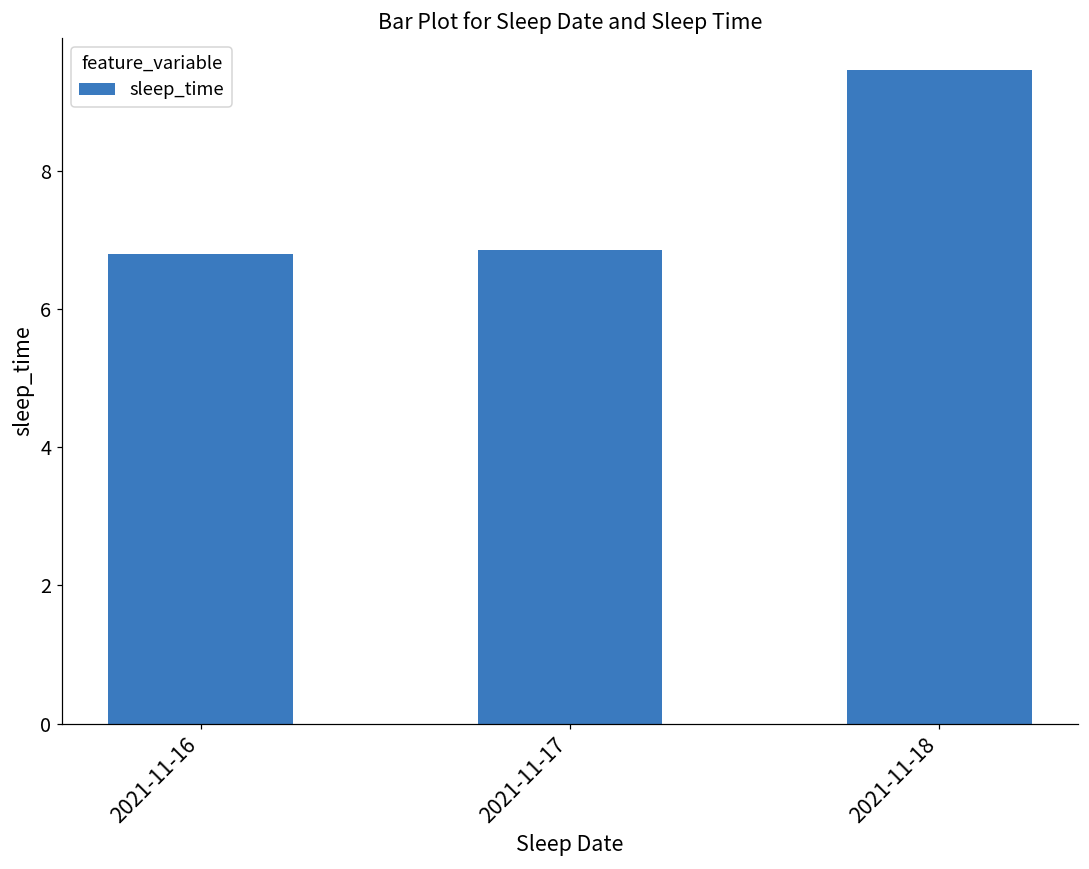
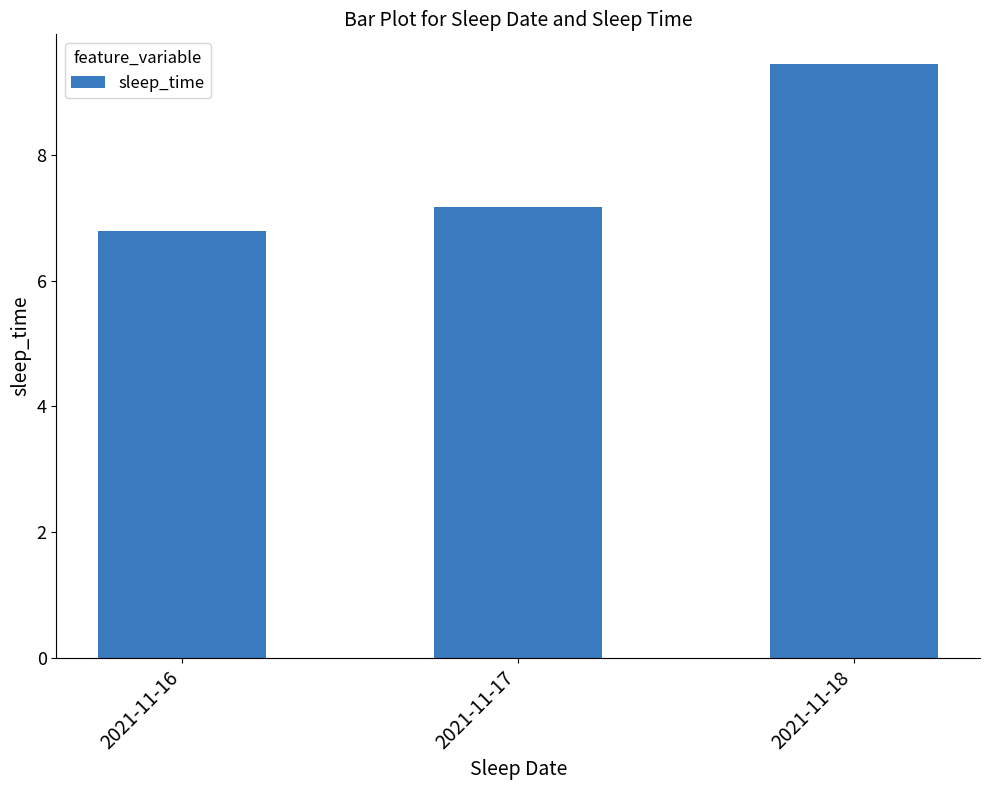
2021-11-17: 6.9 -> 7.2
